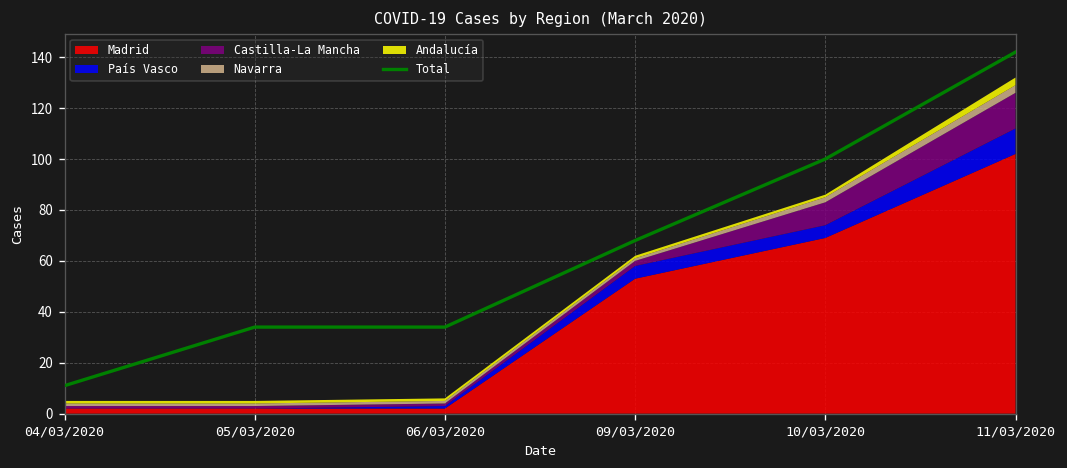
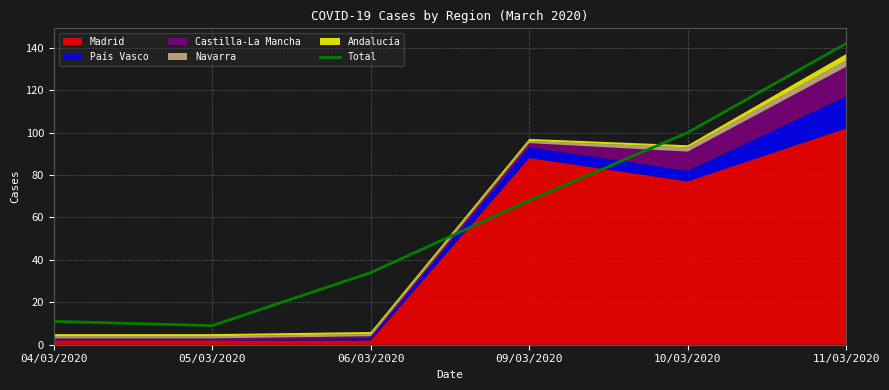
Total, 05/03/2020: 34 -> 9
Madrid, 09/03/2020: 53 -> 88
Madrid, 10/03/2020: 69 -> 77
País Vasco, 11/03/2020: 10 -> 15
